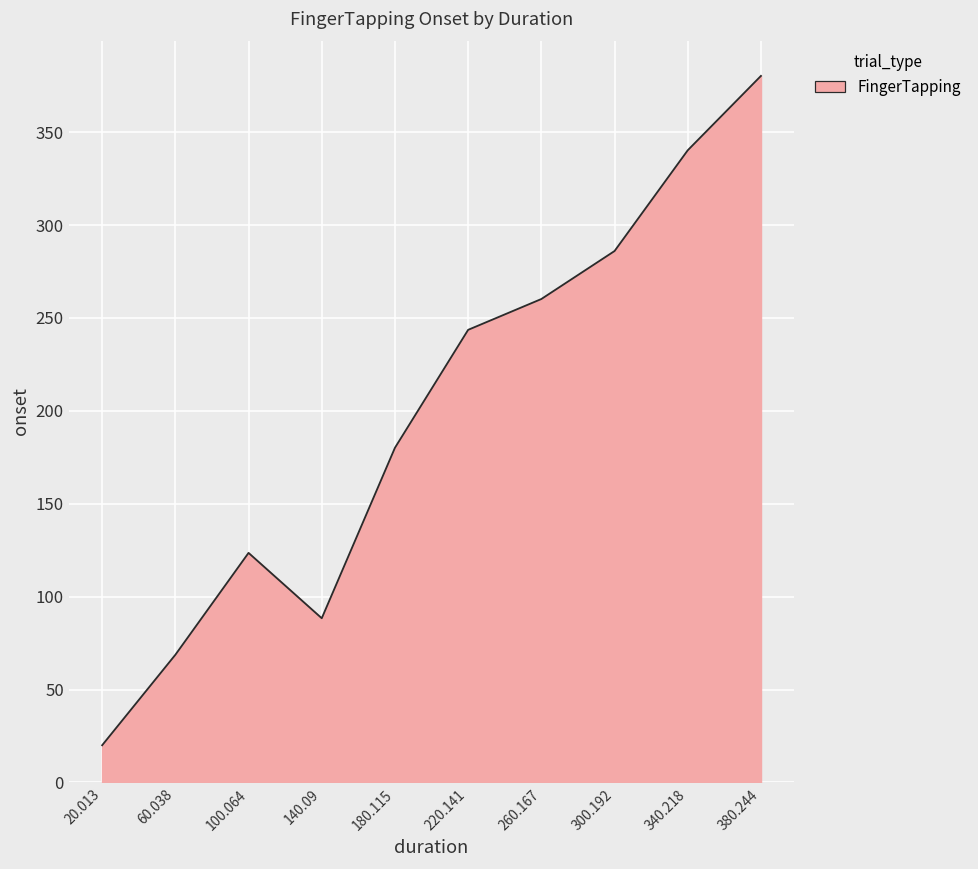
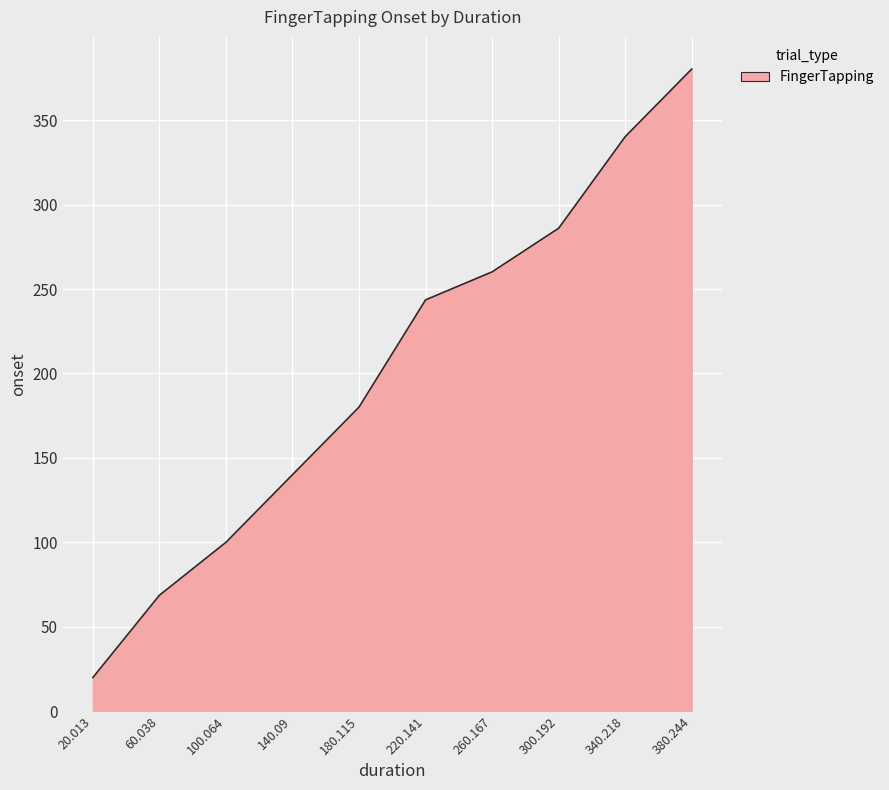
100.064: 124 -> 100
140.09: 88 -> 140
